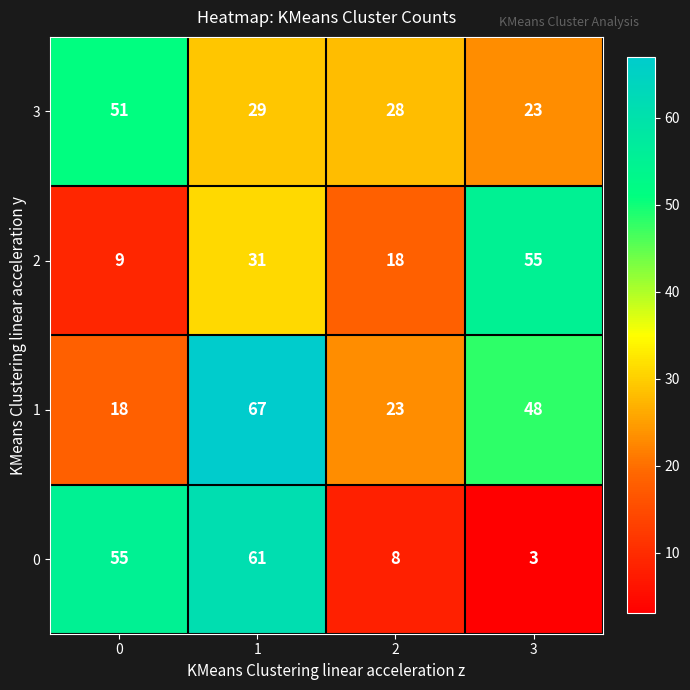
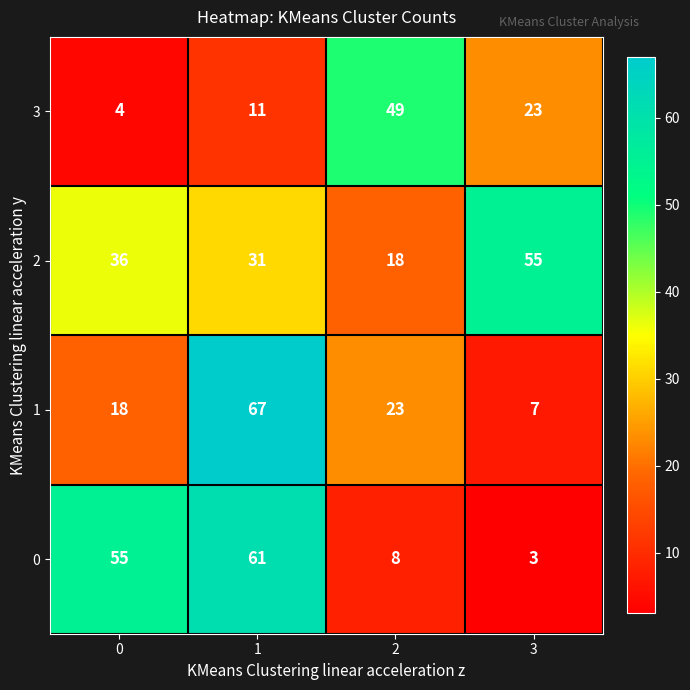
3, 0: 51 -> 4
3, 1: 29 -> 11
3, 2: 28 -> 49
2, 0: 9 -> 36
1, 3: 48 -> 7
